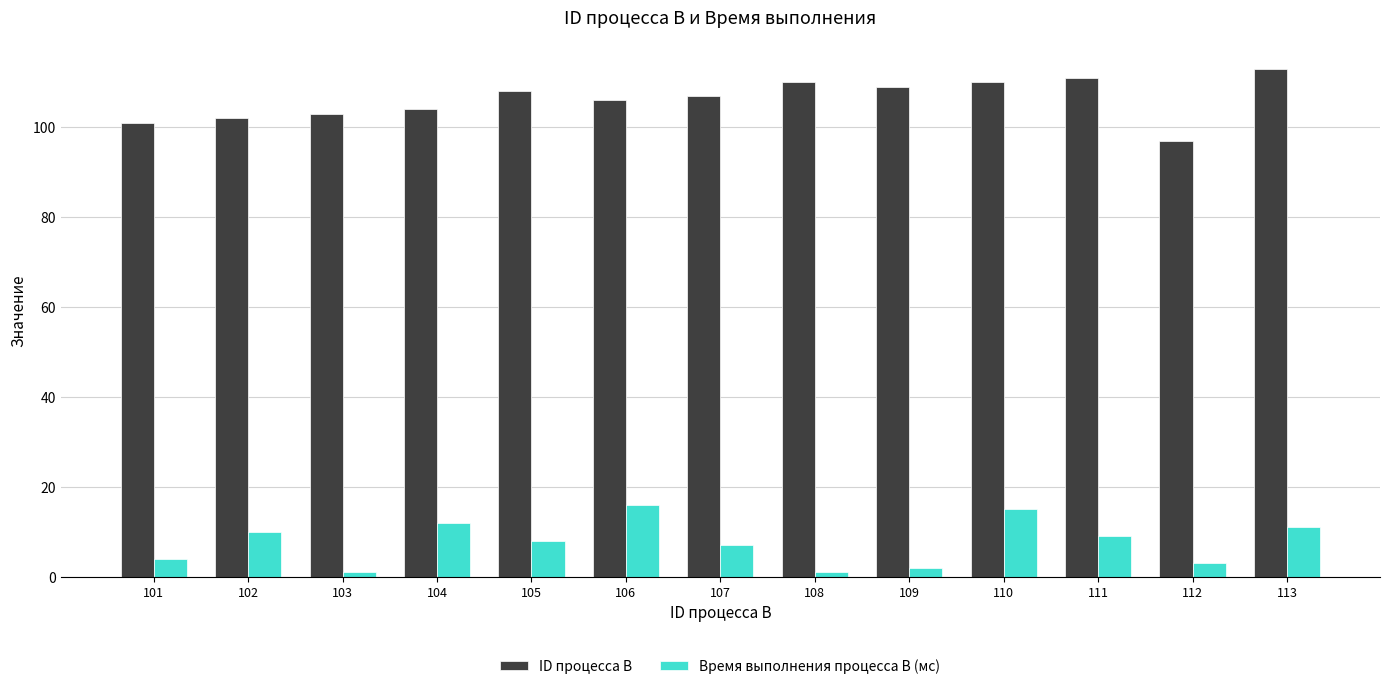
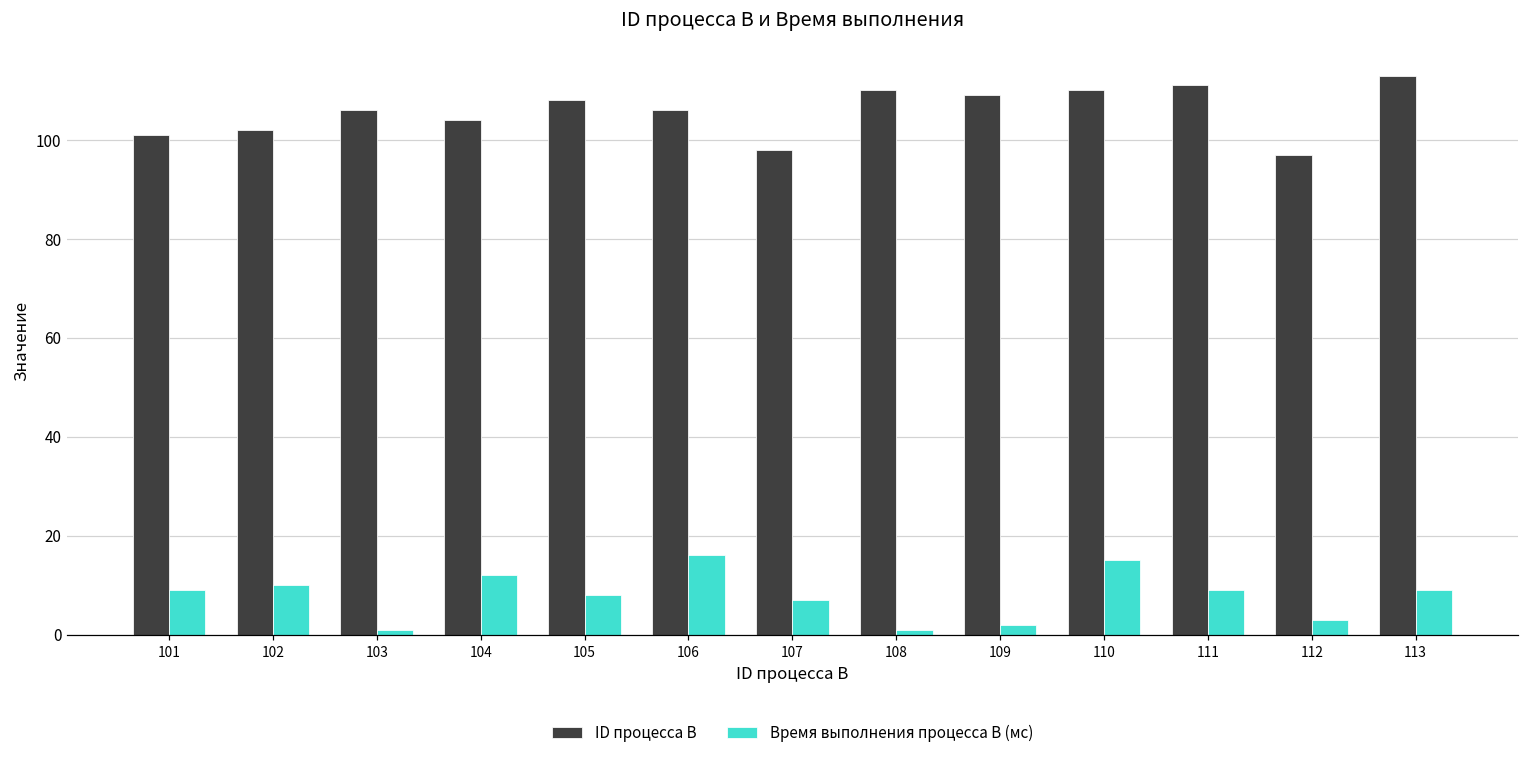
Время выполнения процесса B (мс), 101: 4 -> 9
ID процесса B, 103: 103 -> 106
ID процесса B, 107: 107 -> 98
Время выполнения процесса B (мс), 113: 11 -> 9
